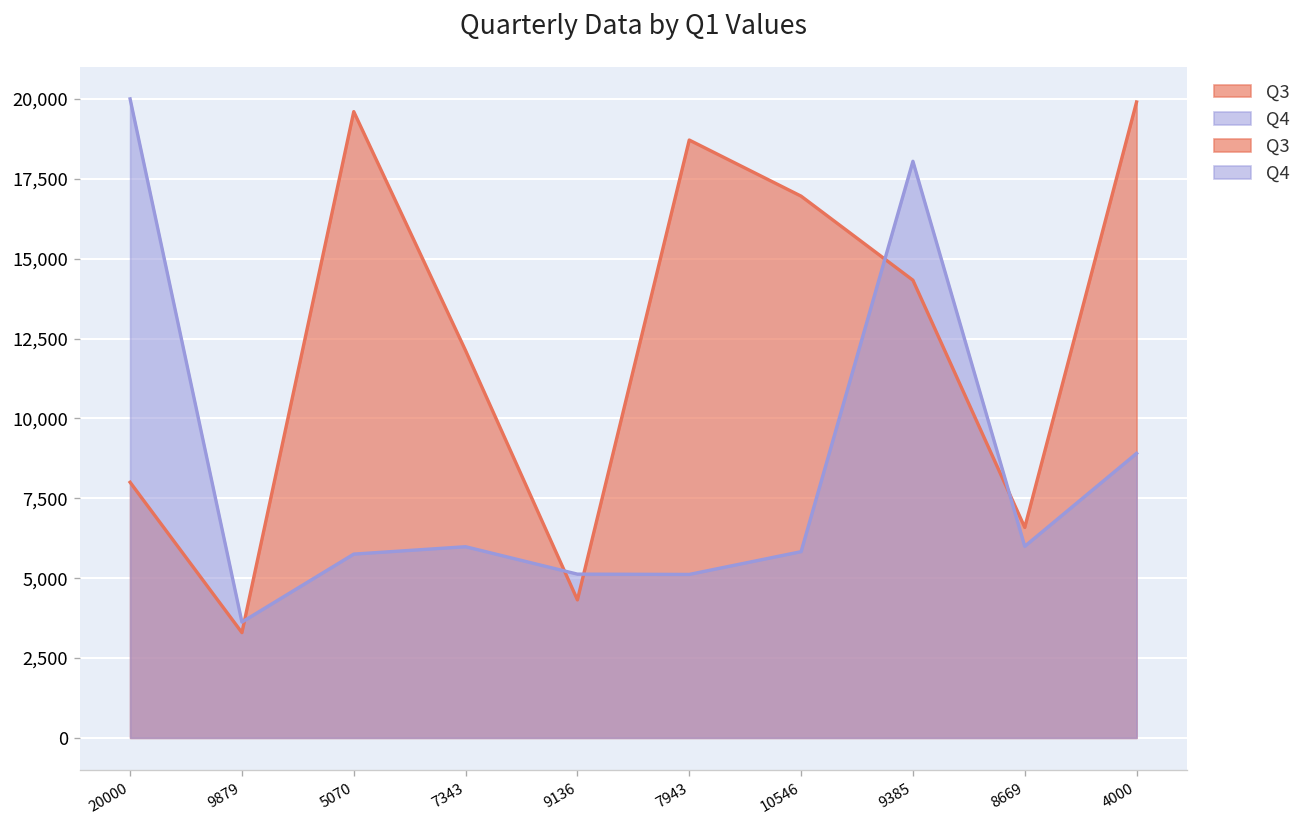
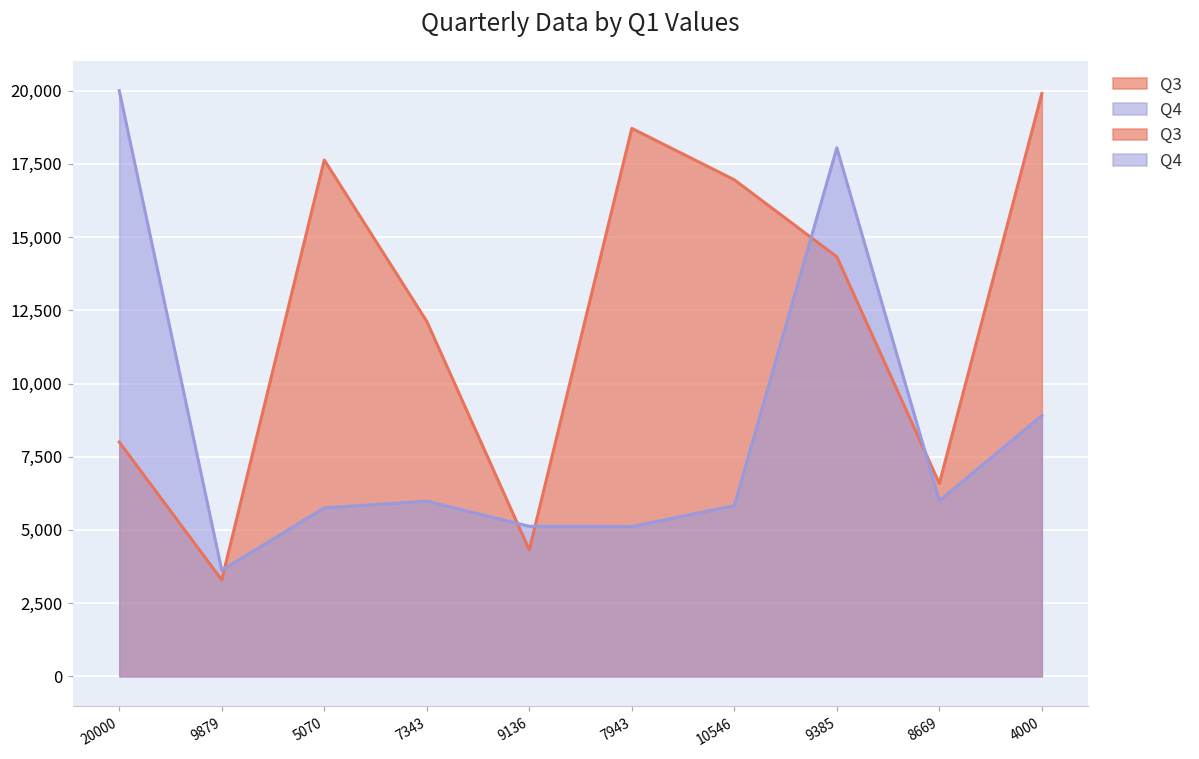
Q3, 5070: 19,600 -> 17,600
